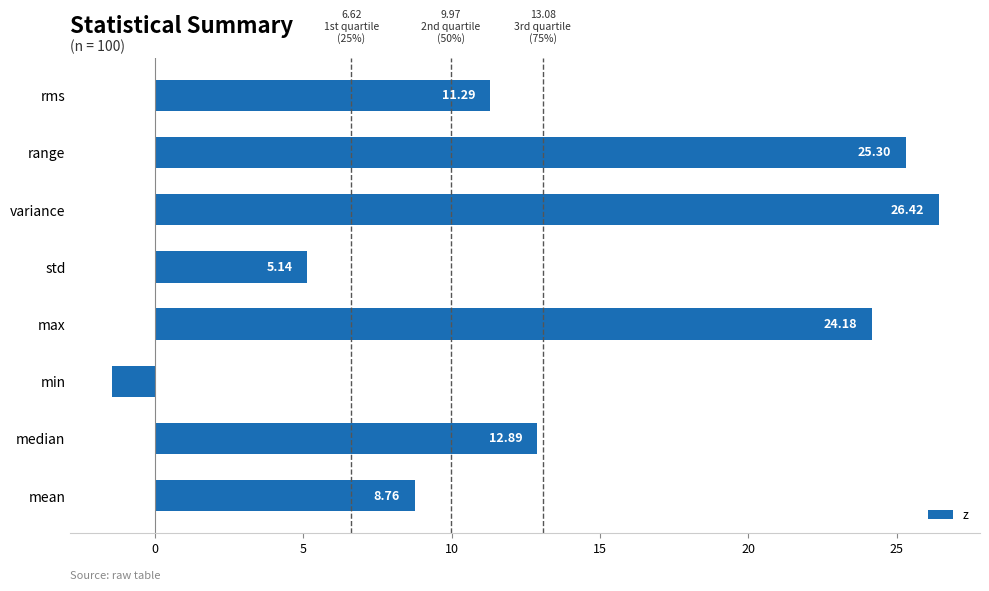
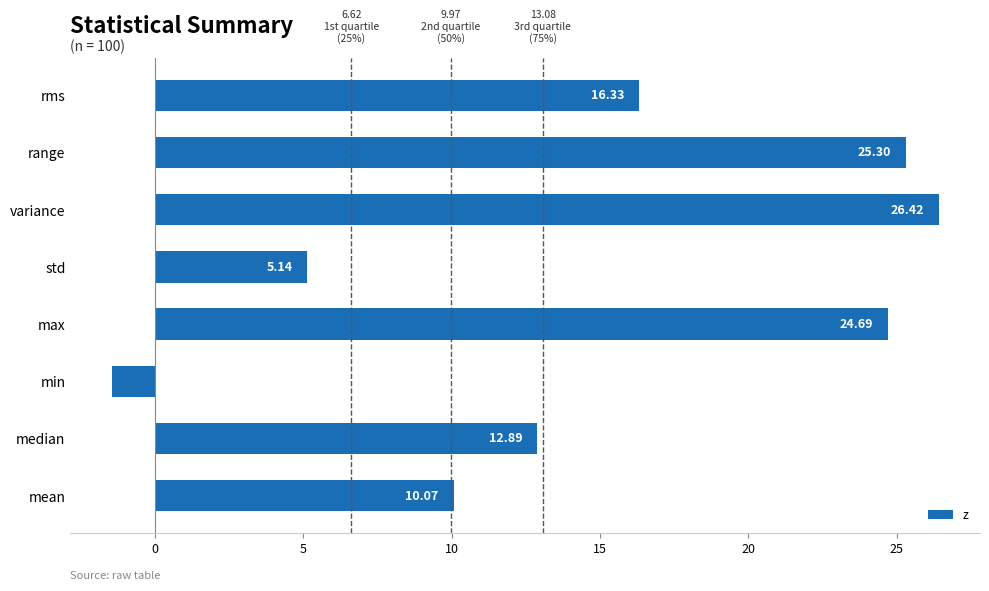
rms: 11.29 -> 16.33
max: 24.18 -> 24.69
mean: 8.76 -> 10.07
